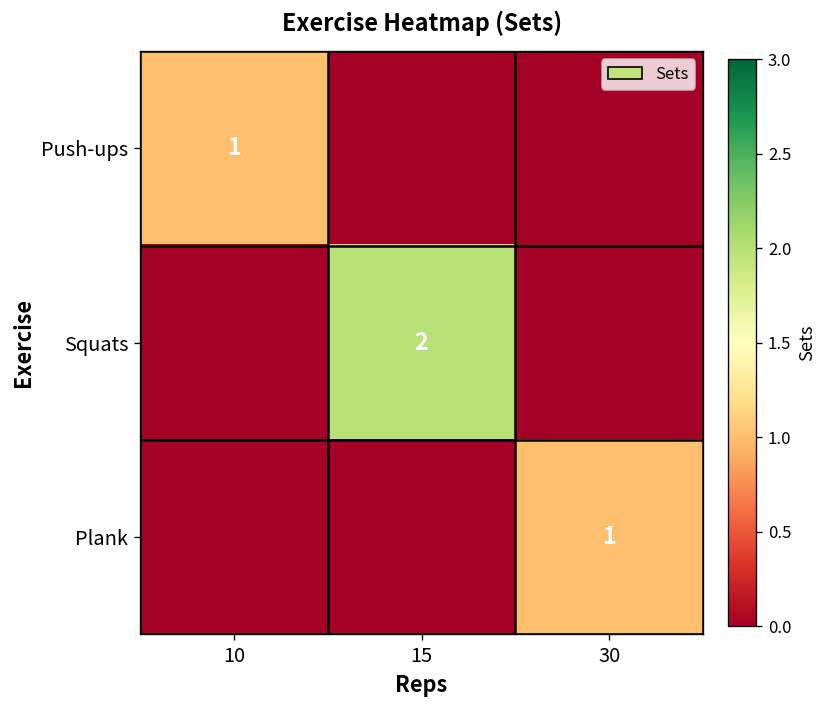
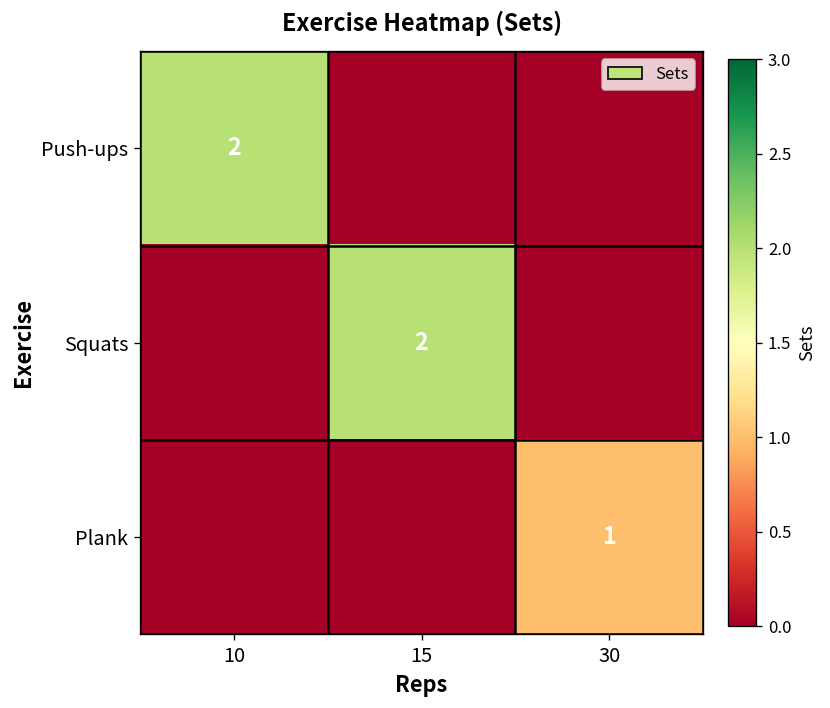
Push-ups, 10: 1 -> 2
